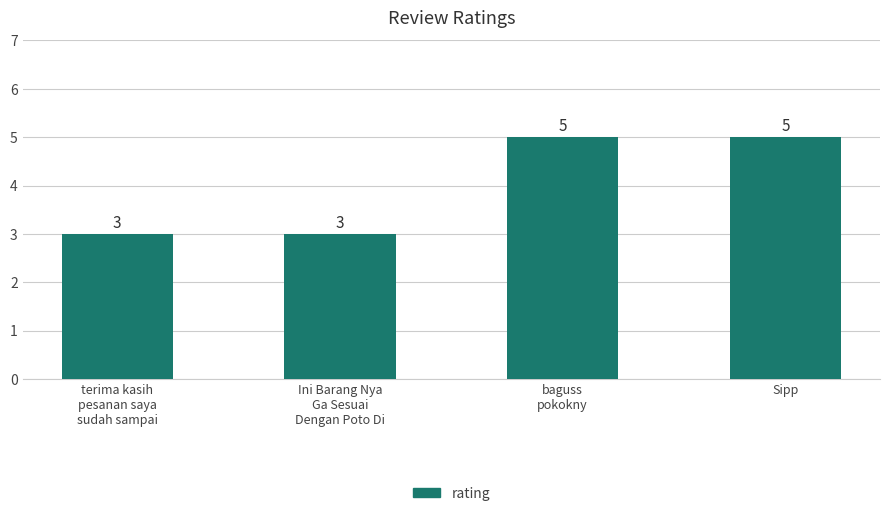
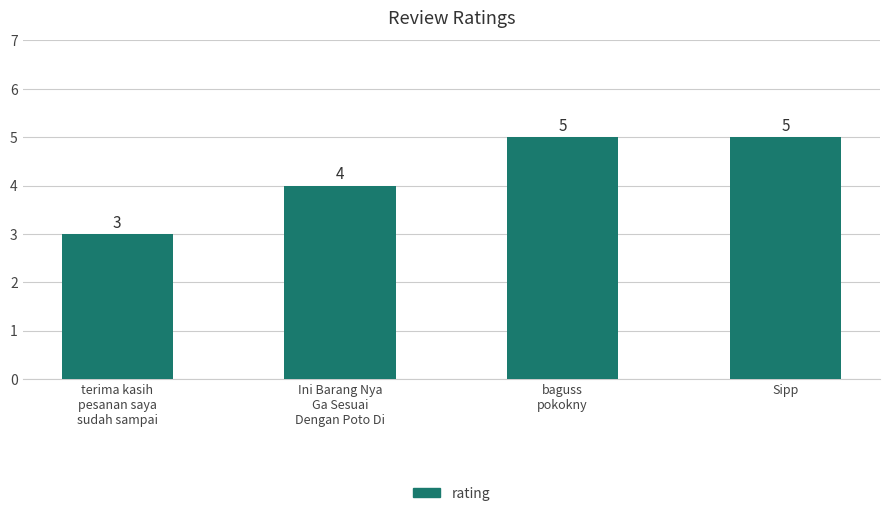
Ini Barang Nya Ga Sesuai Dengan Poto Di: 3 -> 4
